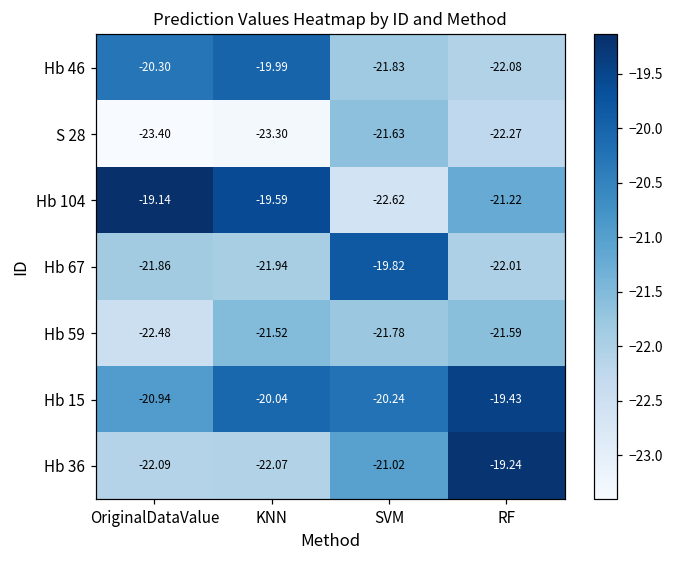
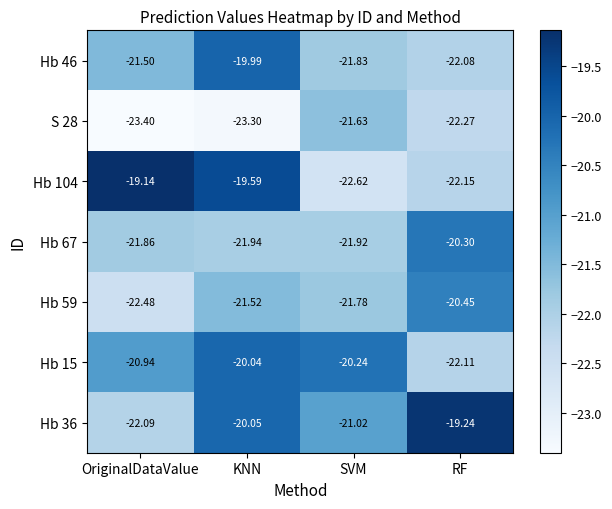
Hb 46, OriginalDataValue: -20.30 -> -21.50
Hb 104, RF: -21.22 -> -22.15
Hb 67, SVM: -19.82 -> -21.92
Hb 67, RF: -22.01 -> -20.30
Hb 59, RF: -21.59 -> -20.45
Hb 15, RF: -19.43 -> -22.11
Hb 36, KNN: -22.07 -> -20.05
